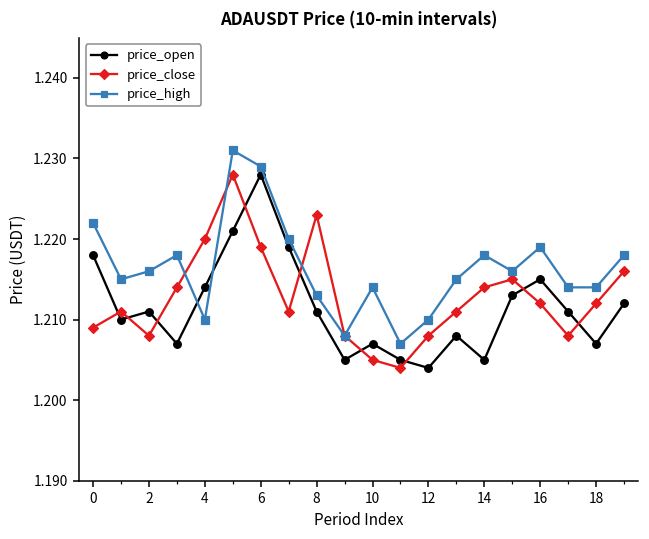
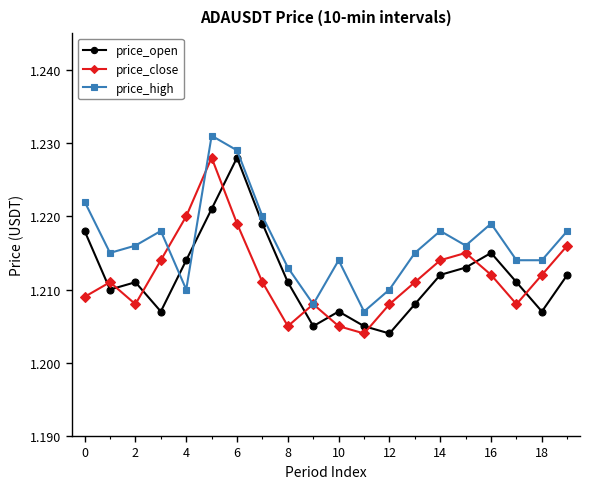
price_close, 8: 1.223 -> 1.205
price_open, 14: 1.205 -> 1.212
